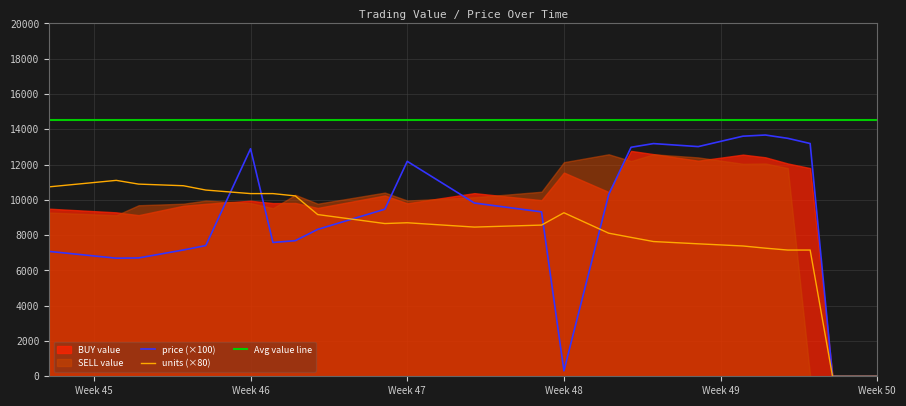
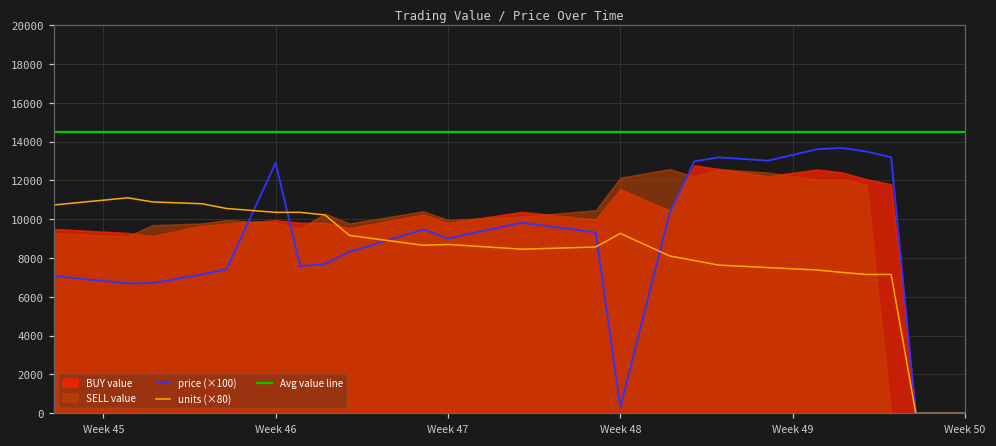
price (×100), Week 47: 12200 -> 9000
